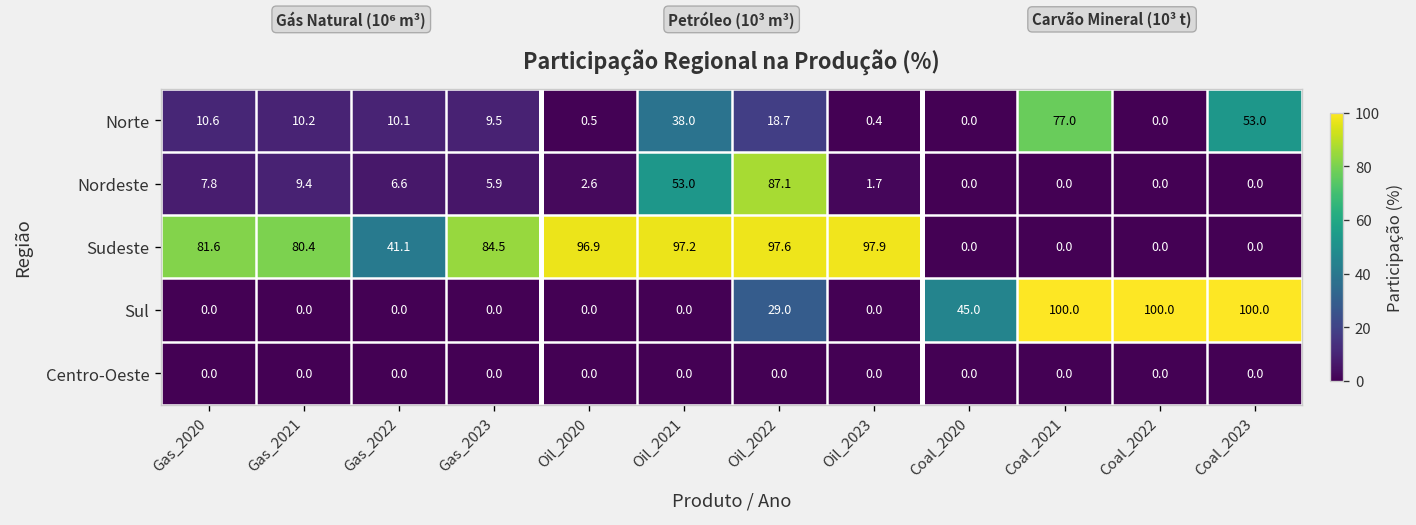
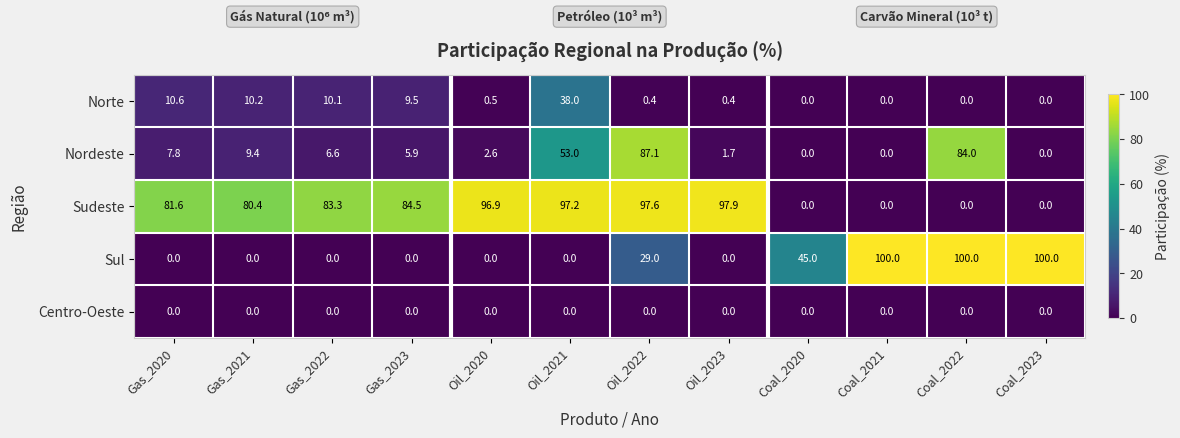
Norte, Oil_2022: 18.7 -> 0.4
Norte, Coal_2021: 77.0 -> 0.0
Norte, Coal_2023: 53.0 -> 0.0
Nordeste, Coal_2022: 0.0 -> 84.0
Sudeste, Gas_2022: 41.1 -> 83.3
